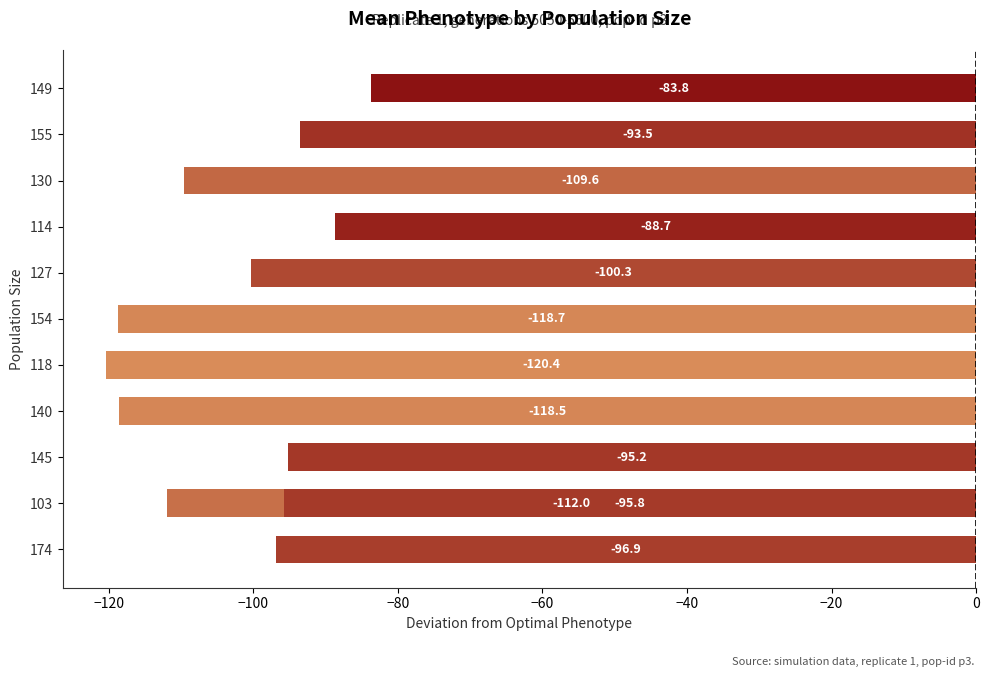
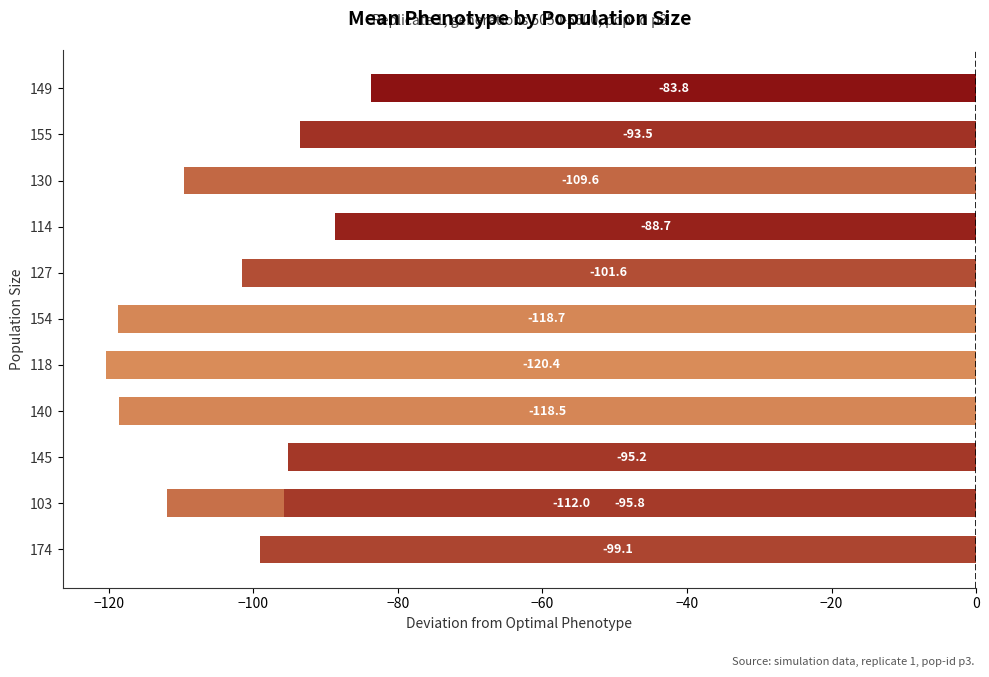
127: -100.3 -> -101.6
174: -96.9 -> -99.1
